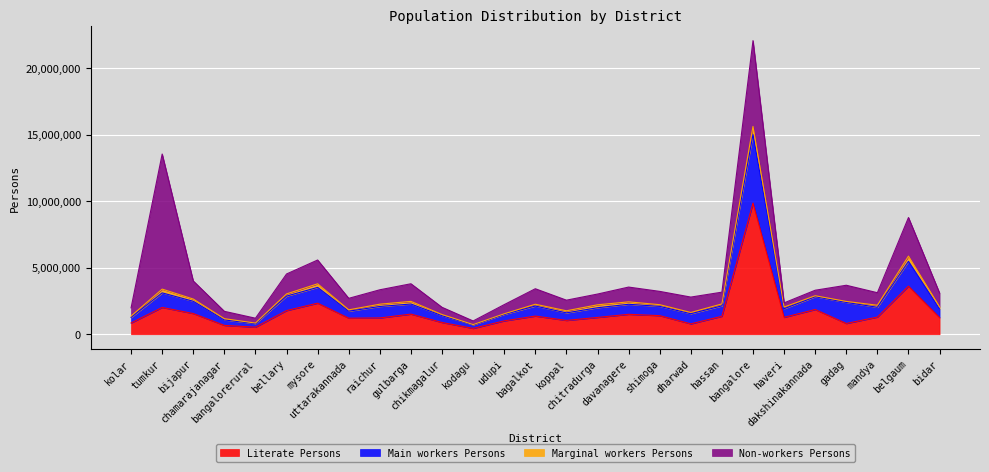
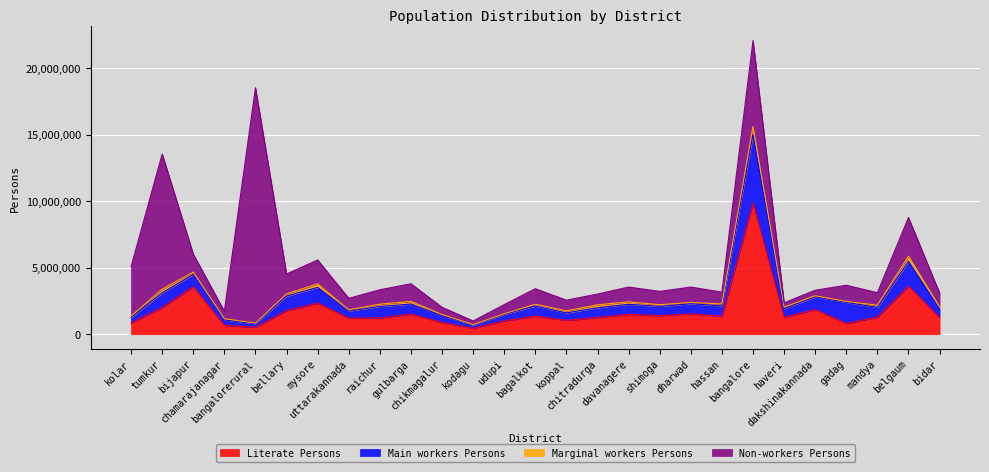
Non-workers Persons, kolar: 600,000 -> 3,700,000
Literate Persons, bijapur: 1,600,000 -> 3,600,000
Non-workers Persons, bangalorerural: 400,000 -> 17,700,000
Literate Persons, dharwad: 800,000 -> 1,500,000
